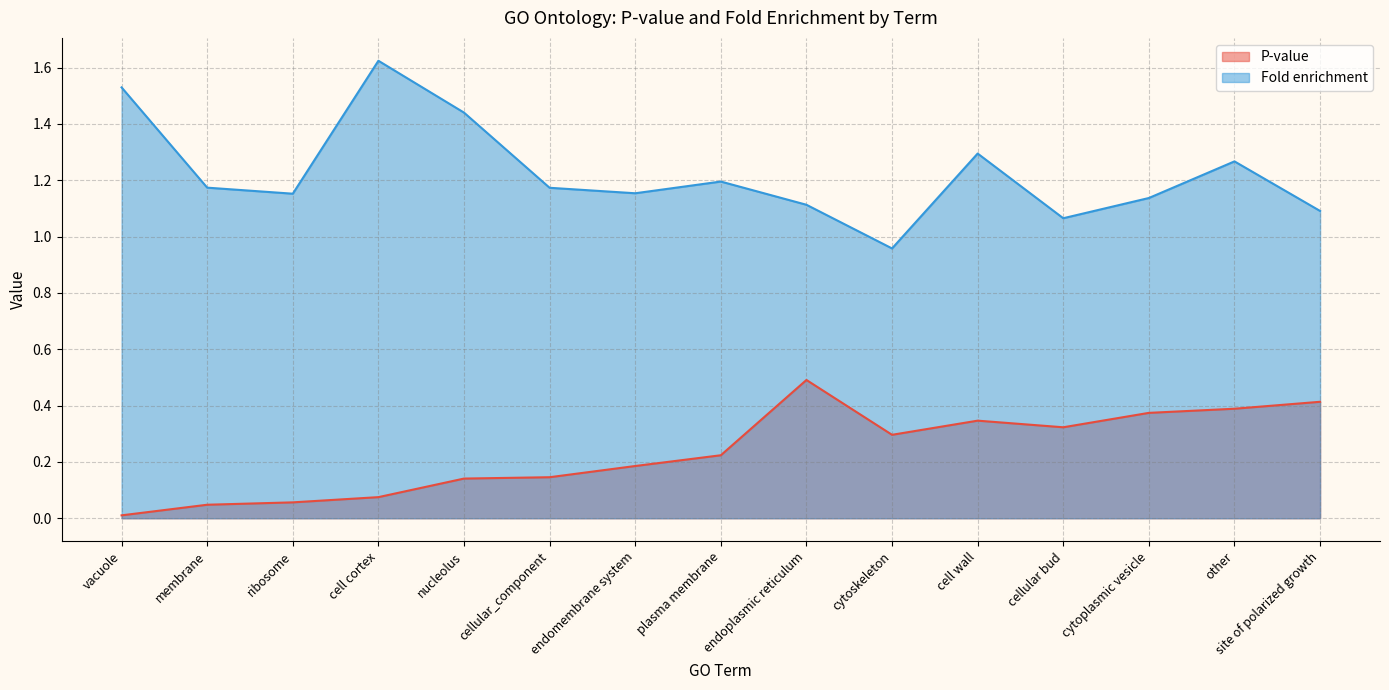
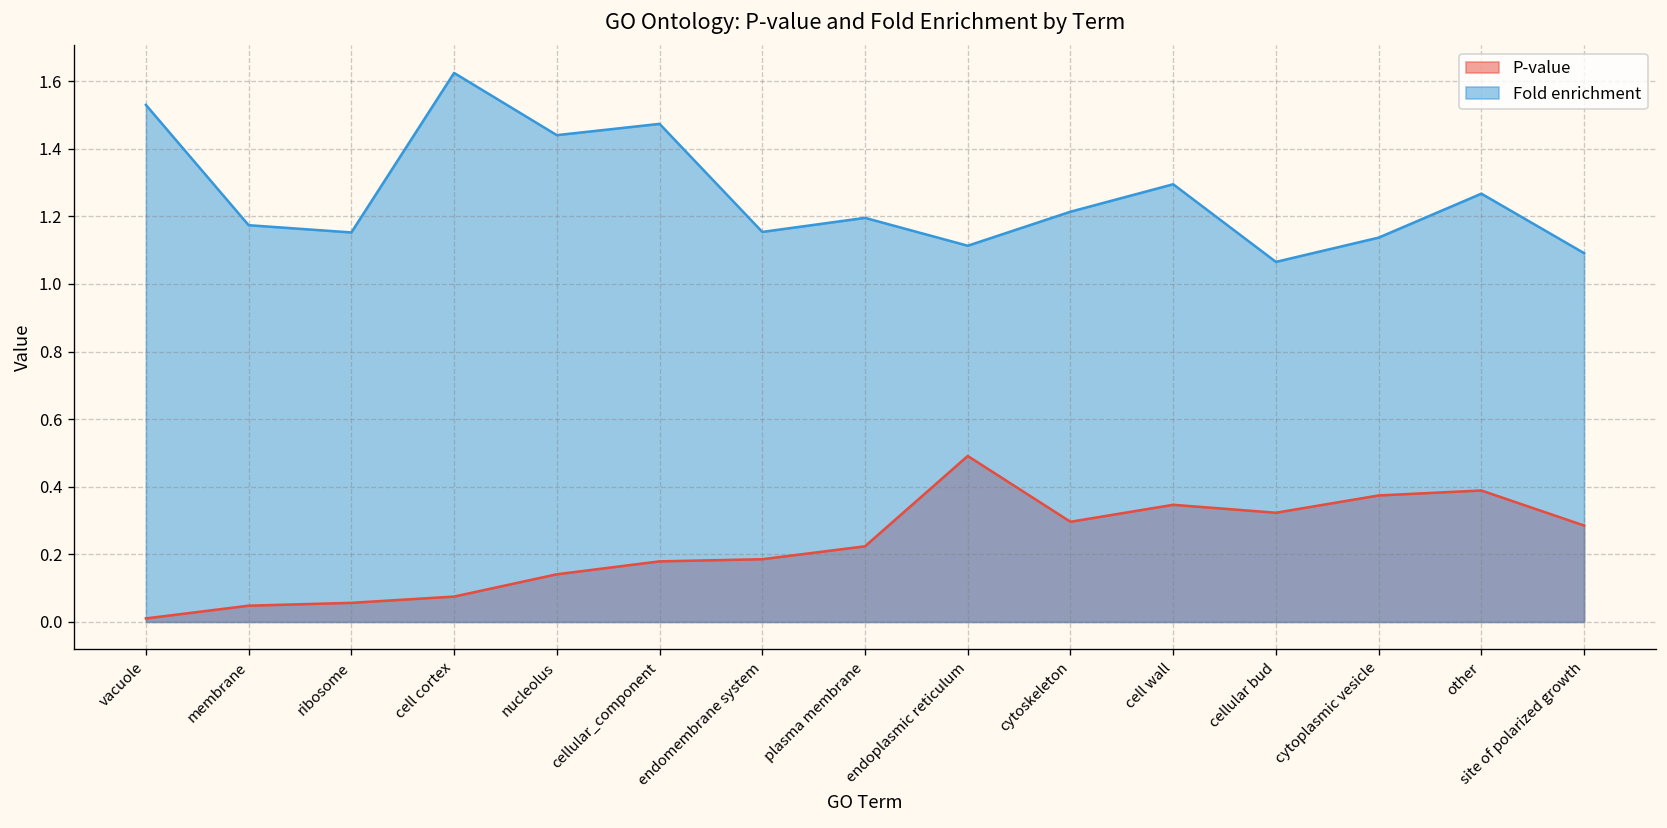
P-value, cellular_component: 0.15 -> 0.18
Fold enrichment, cellular_component: 1.17 -> 1.47
Fold enrichment, cytoskeleton: 0.96 -> 1.21
P-value, site of polarized growth: 0.41 -> 0.29
